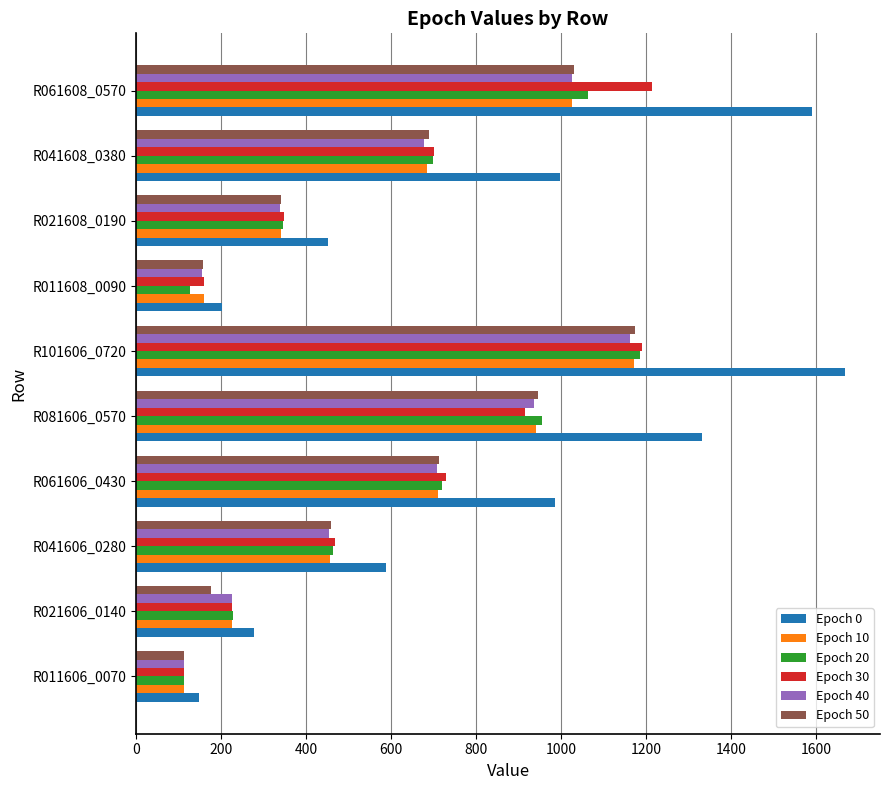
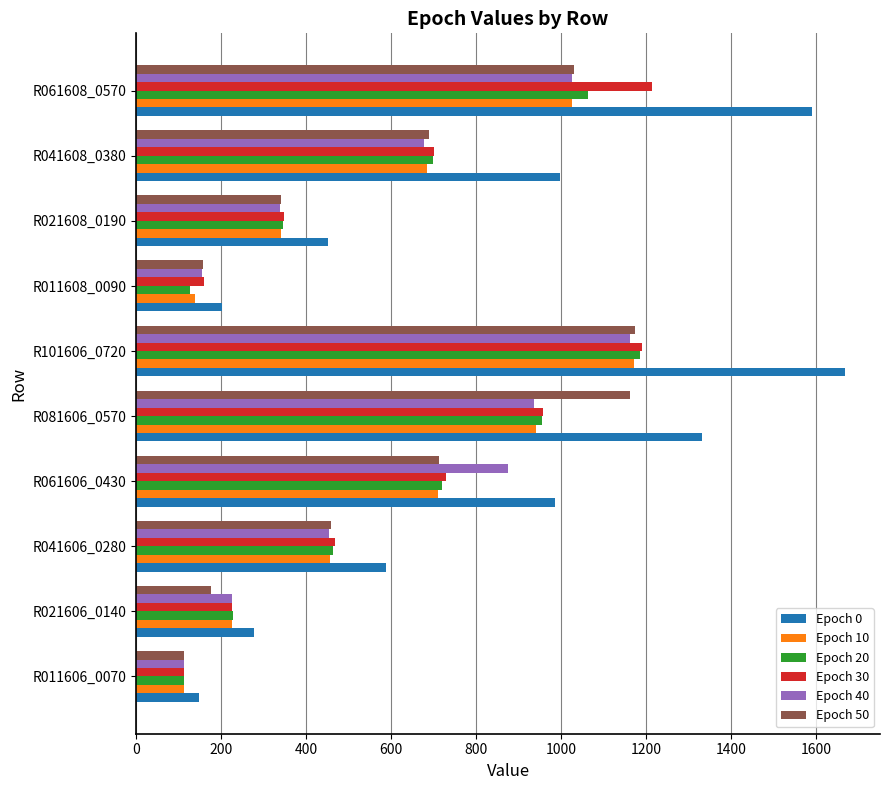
Epoch 10, R011608_0090: 160 -> 140
Epoch 50, R081606_0570: 950 -> 1160
Epoch 30, R081606_0570: 910 -> 960
Epoch 40, R061606_0430: 710 -> 880
